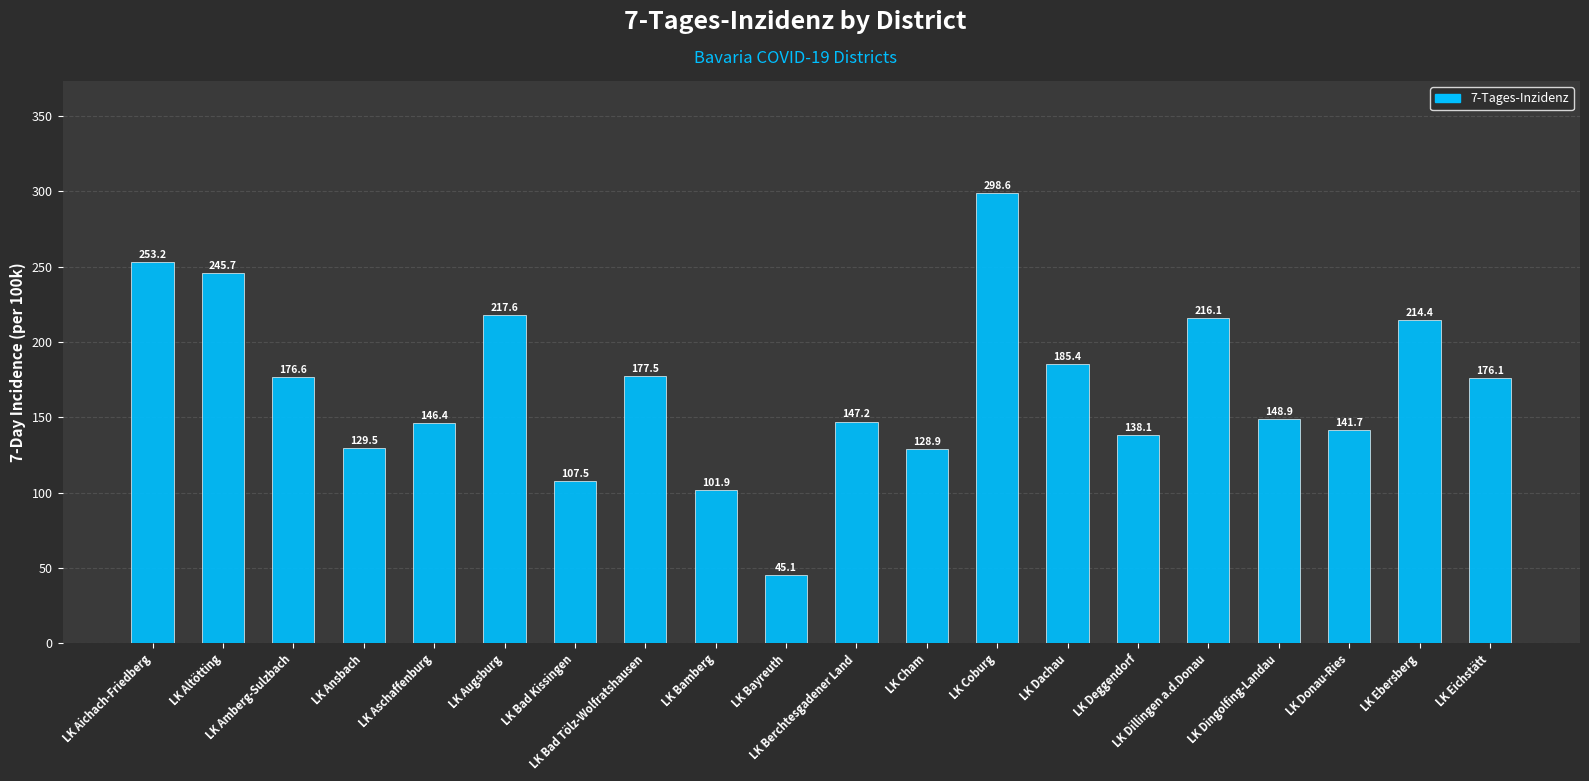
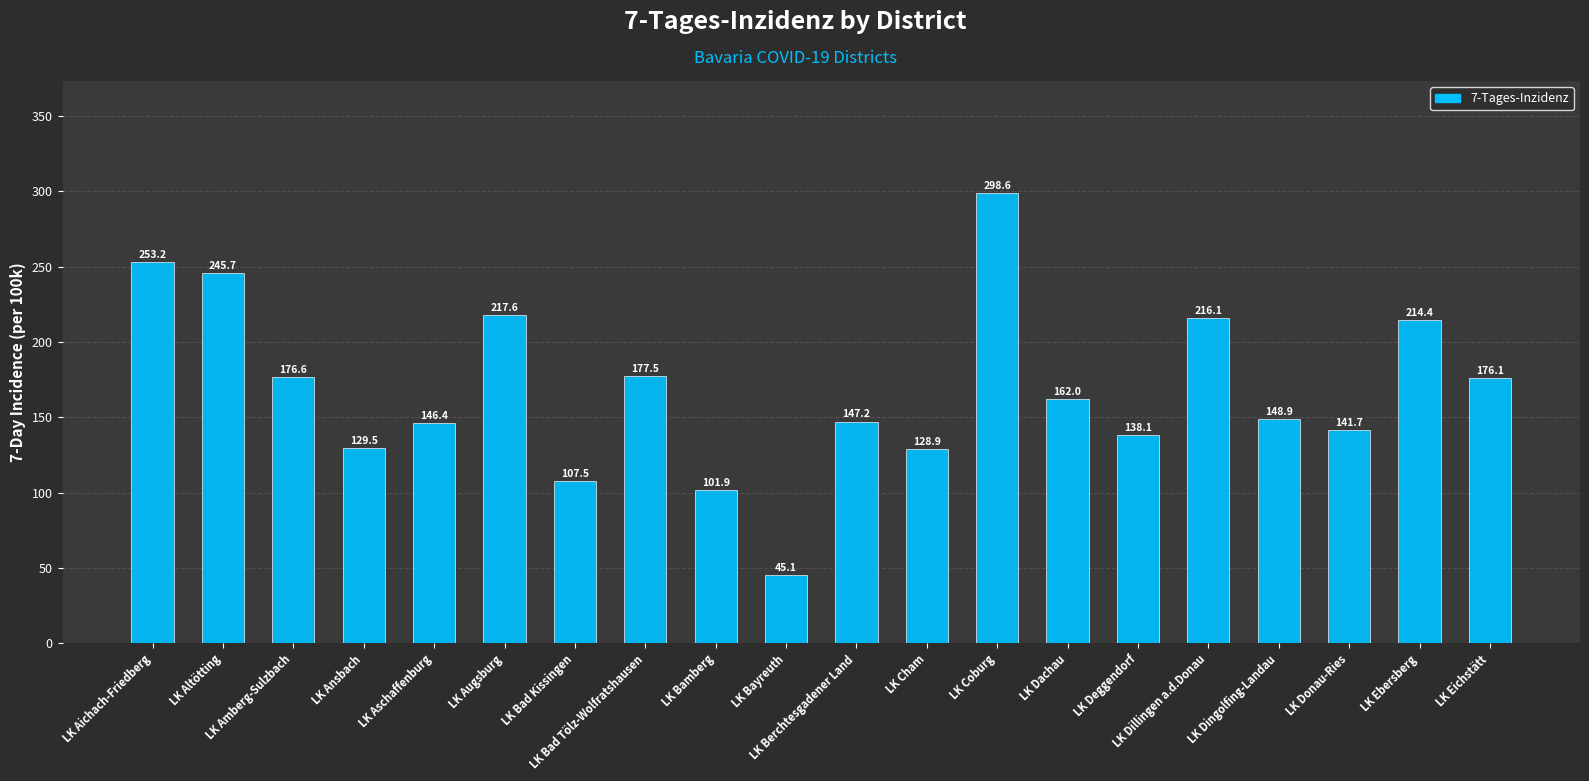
LK Dachau: 185.4 -> 162.0
